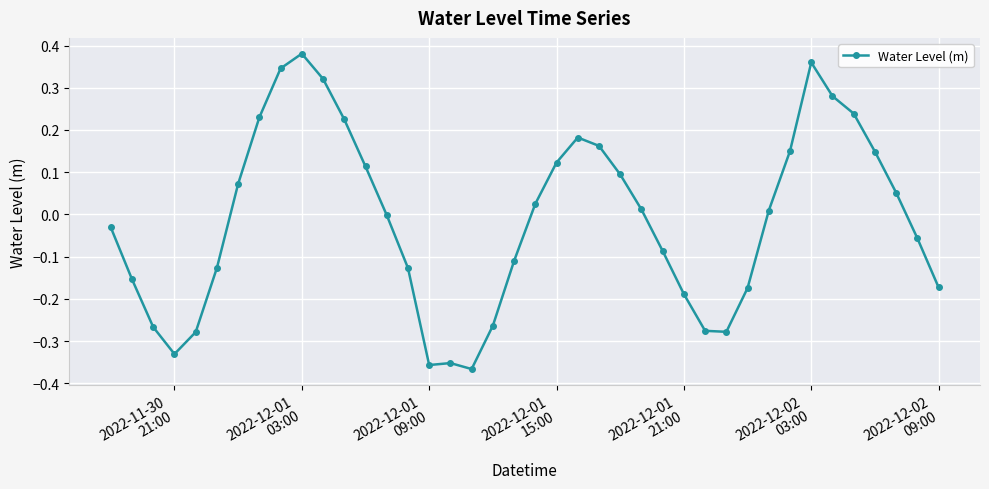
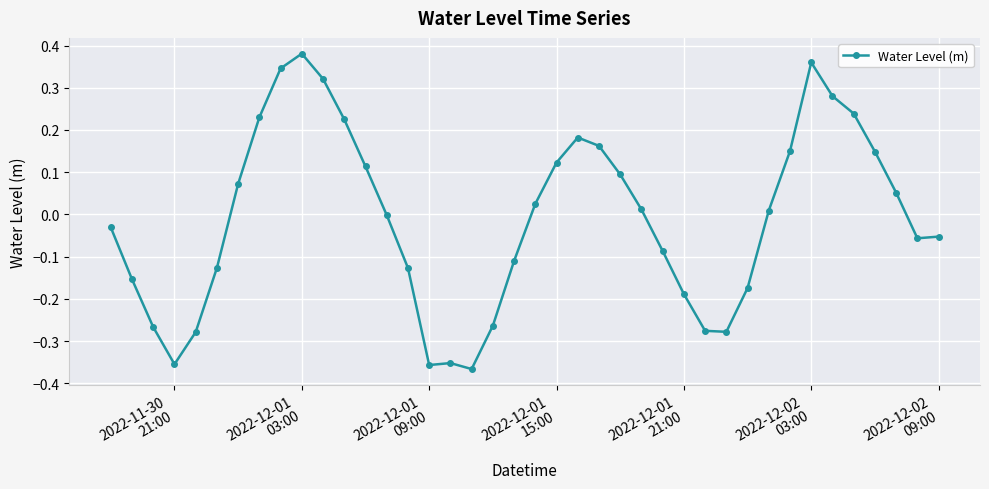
2022-11-30 21:00: -0.33 -> -0.35
2022-12-02 09:00: -0.17 -> -0.05
